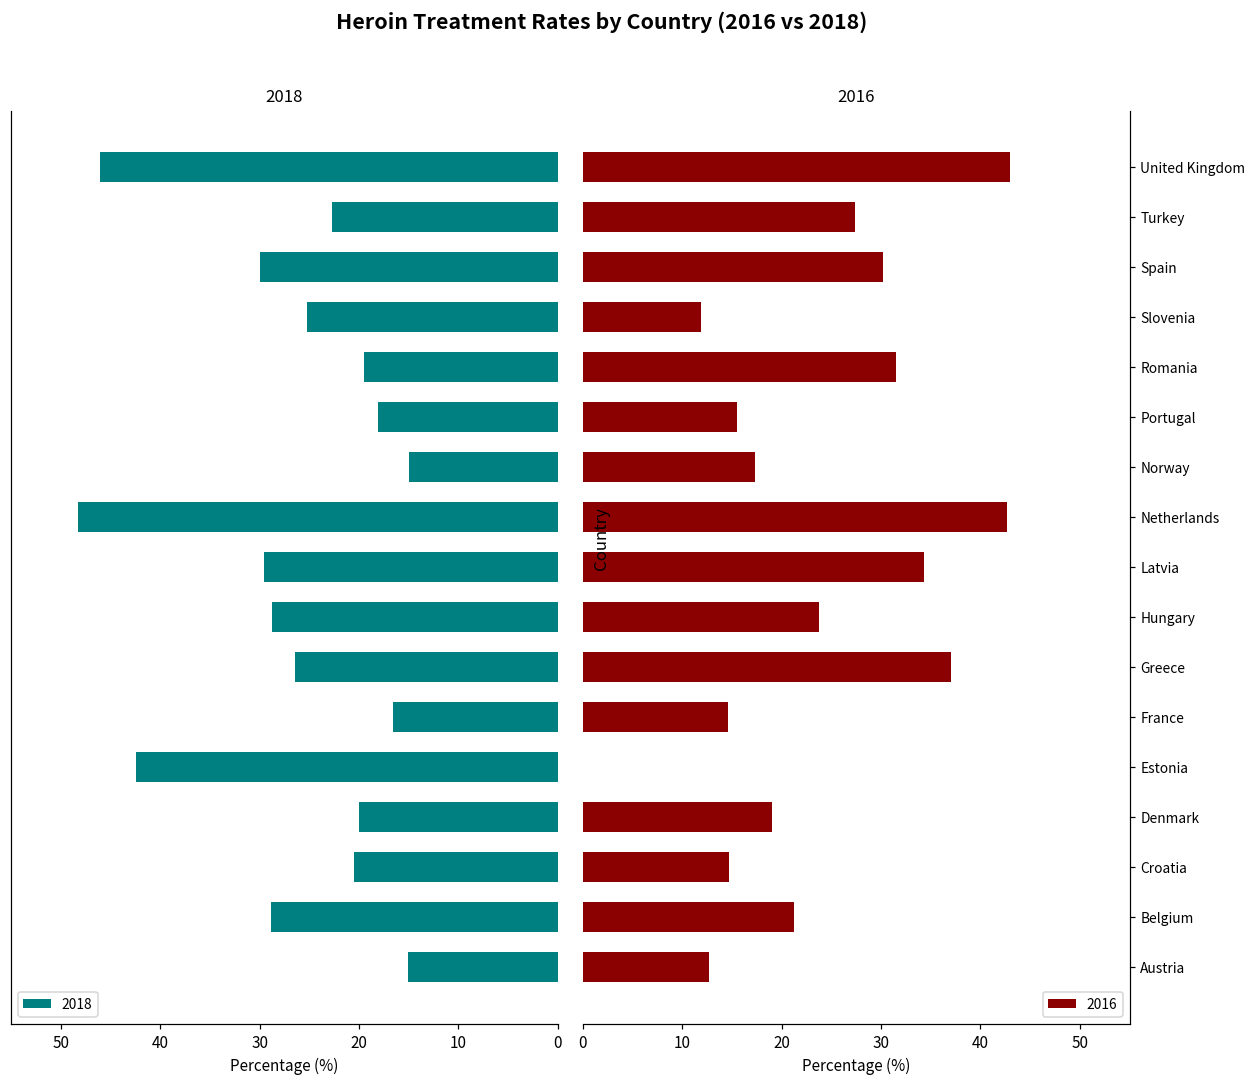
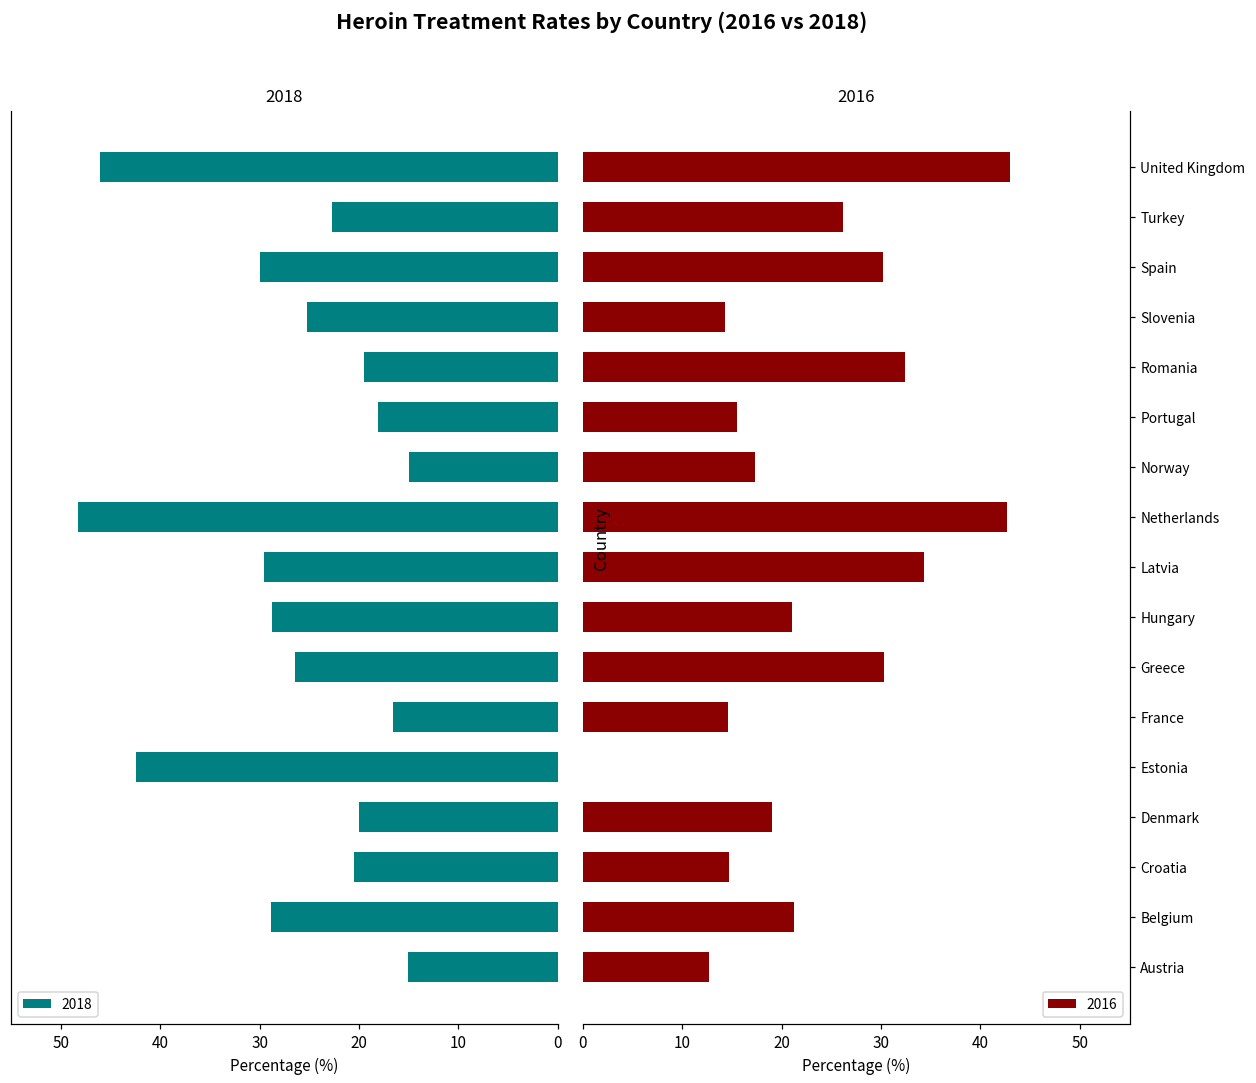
2016, Turkey: 27 -> 26
2016, Slovenia: 12 -> 14
2016, Romania: 31.5 -> 32.4
2016, Hungary: 24 -> 21
2016, Greece: 37 -> 30
